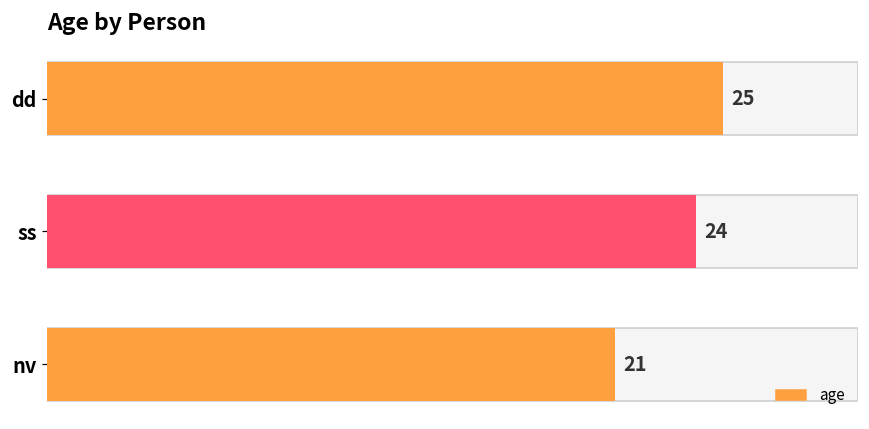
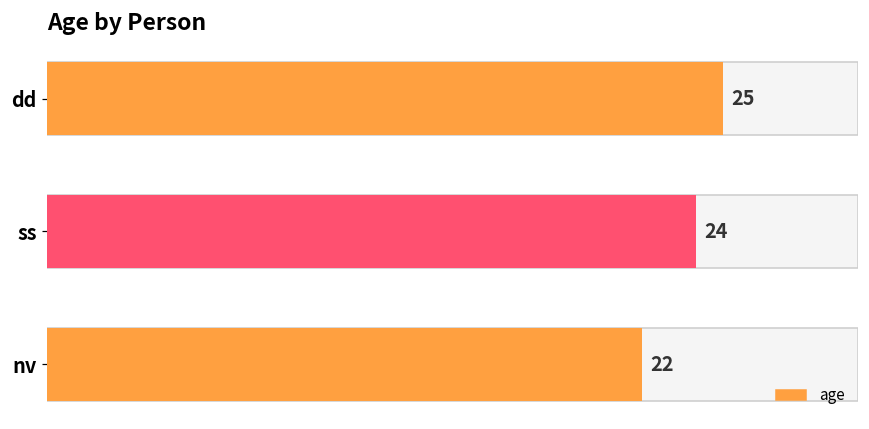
nv: 21 -> 22
